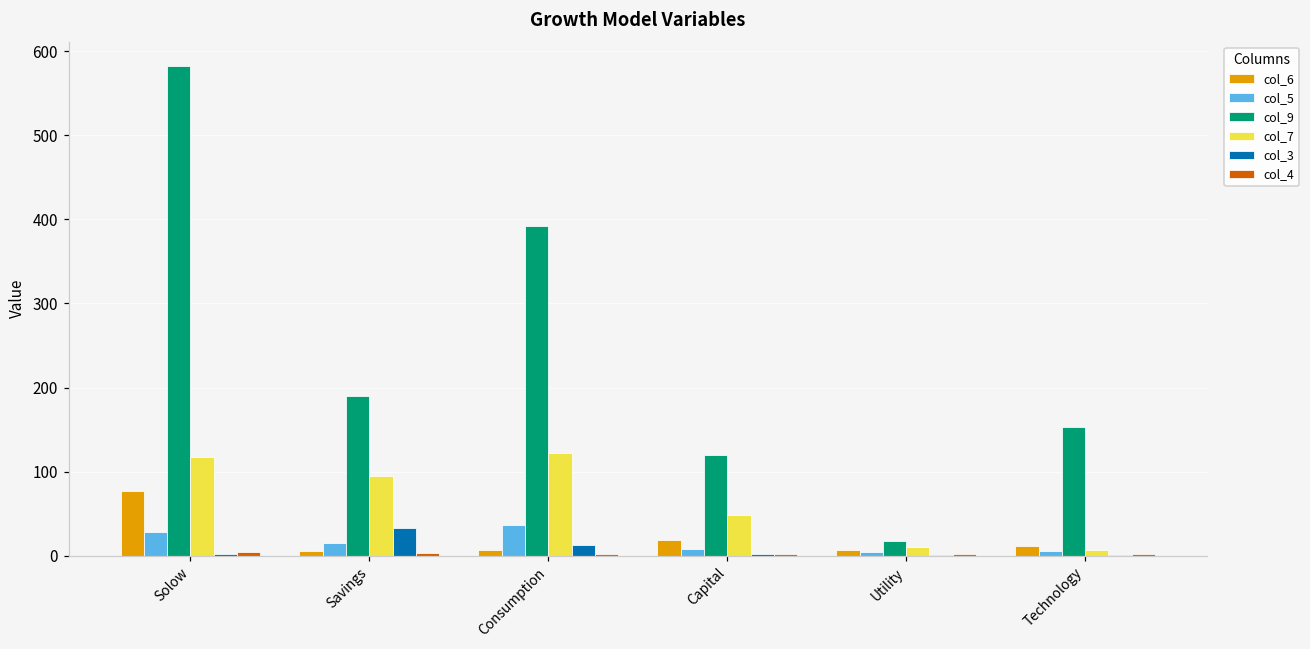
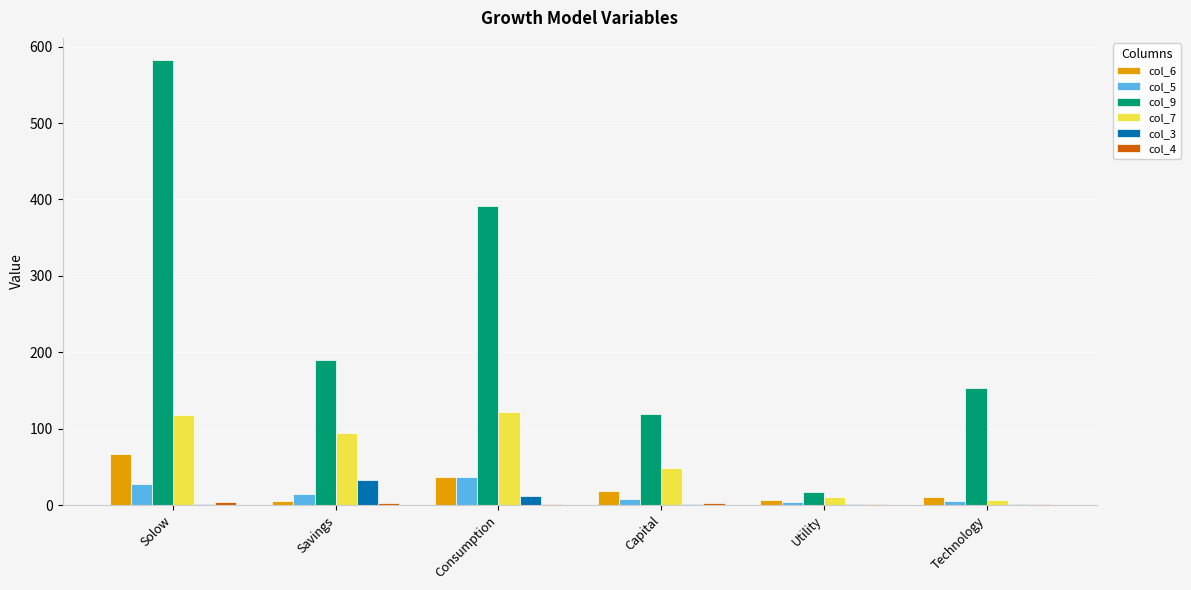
col_6, Solow: 80 -> 70
col_6, Consumption: 10 -> 40
